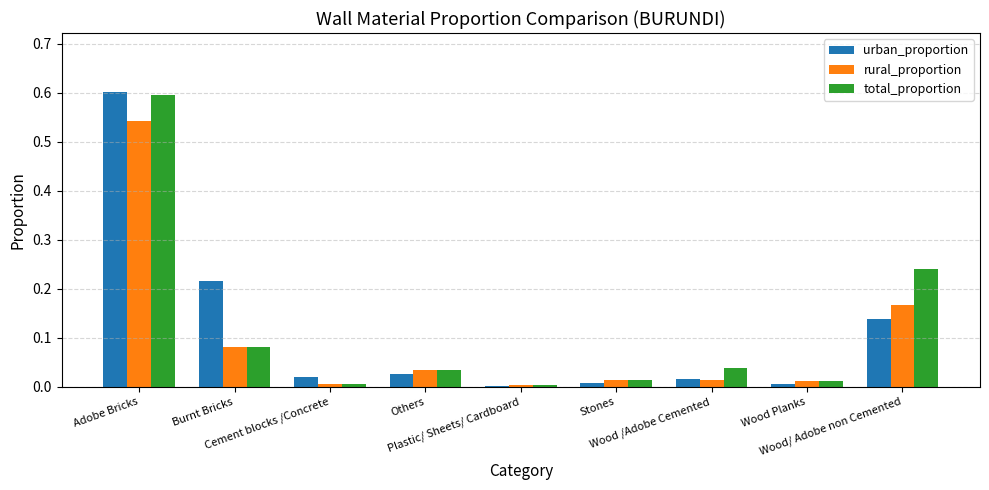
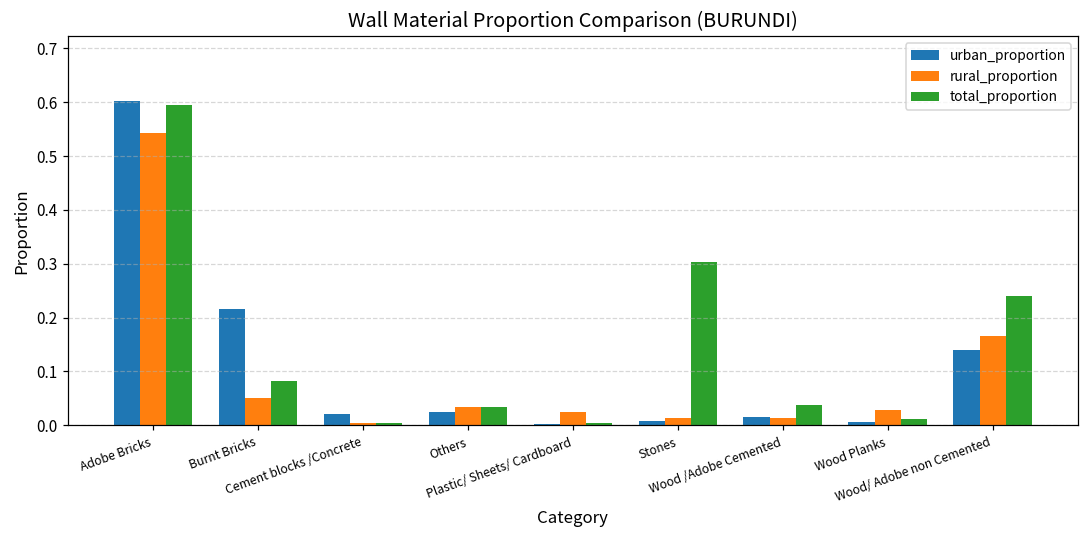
rural_proportion, Burnt Bricks: 0.08 -> 0.05
rural_proportion, Plastic/ Sheets/ Cardboard: 0.00 -> 0.02
total_proportion, Stones: 0.01 -> 0.30
rural_proportion, Wood Planks: 0.01 -> 0.03
